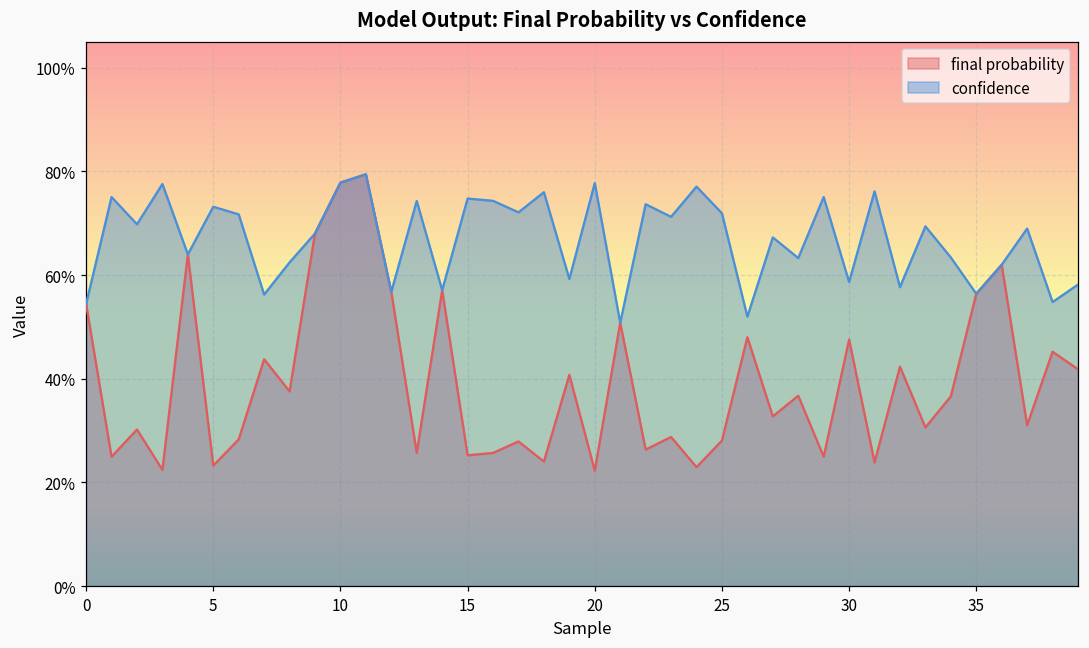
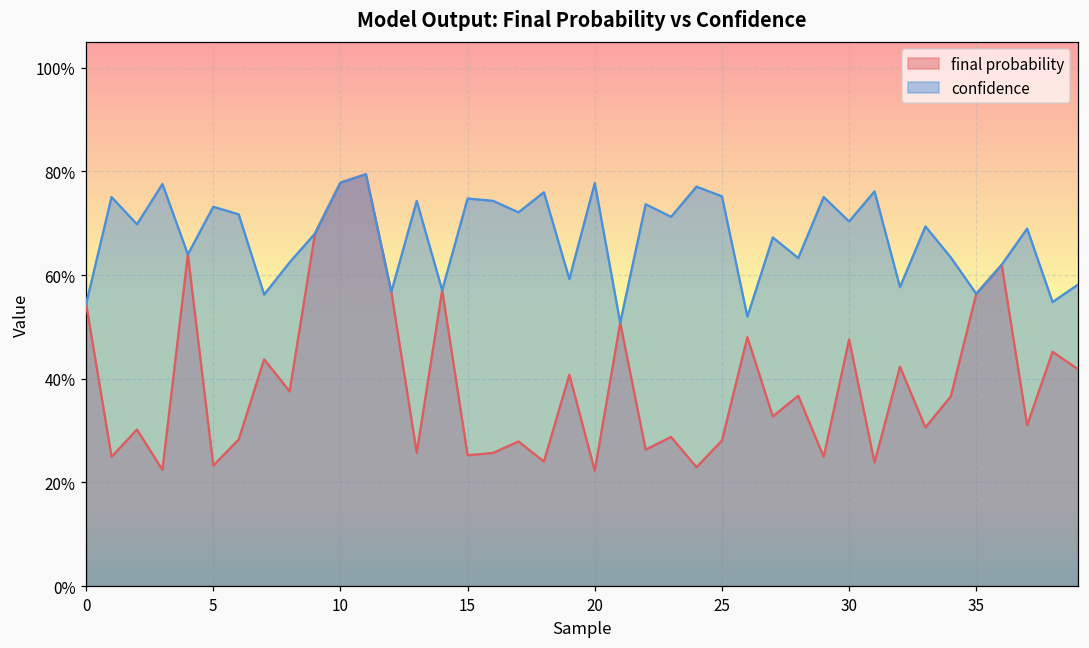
confidence, 25: 72% -> 75%
confidence, 30: 59% -> 70%
